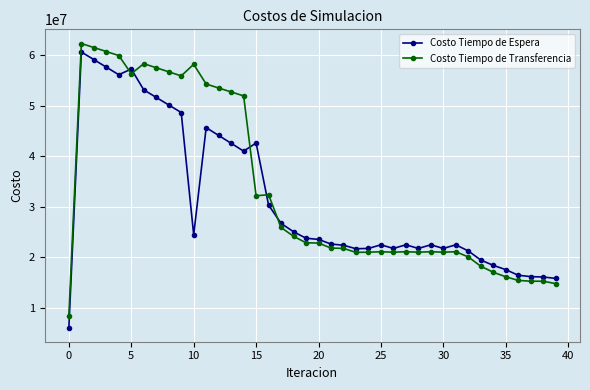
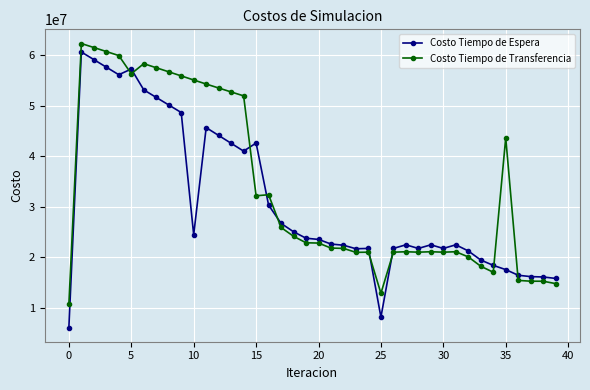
Costo Tiempo de Transferencia, 0: 8000000 -> 11000000
Costo Tiempo de Transferencia, 10: 58000000 -> 55000000
Costo Tiempo de Espera, 25: 22000000 -> 8000000
Costo Tiempo de Transferencia, 25: 21000000 -> 13000000
Costo Tiempo de Transferencia, 35: 16000000 -> 44000000
